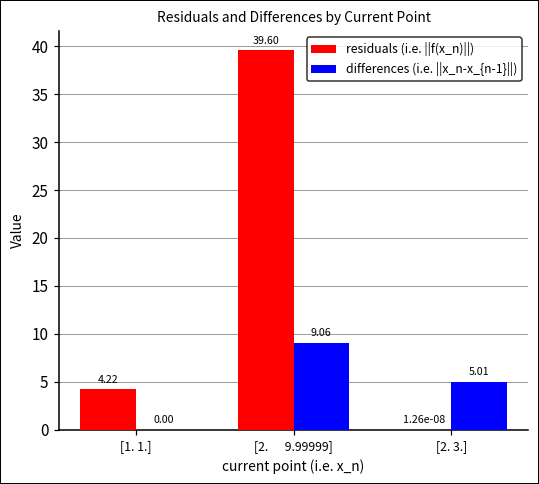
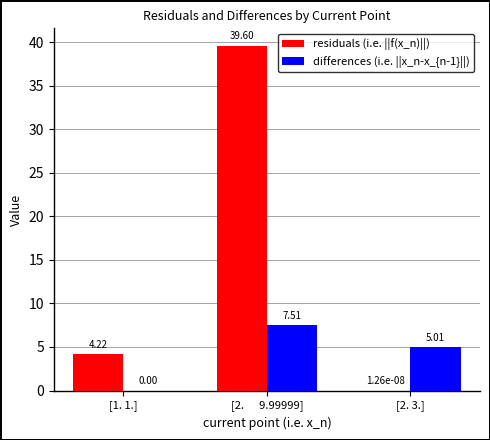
differences (i.e. ||x_n-x_{n-1}||), [2. 9.99999]: 9.06 -> 7.51
